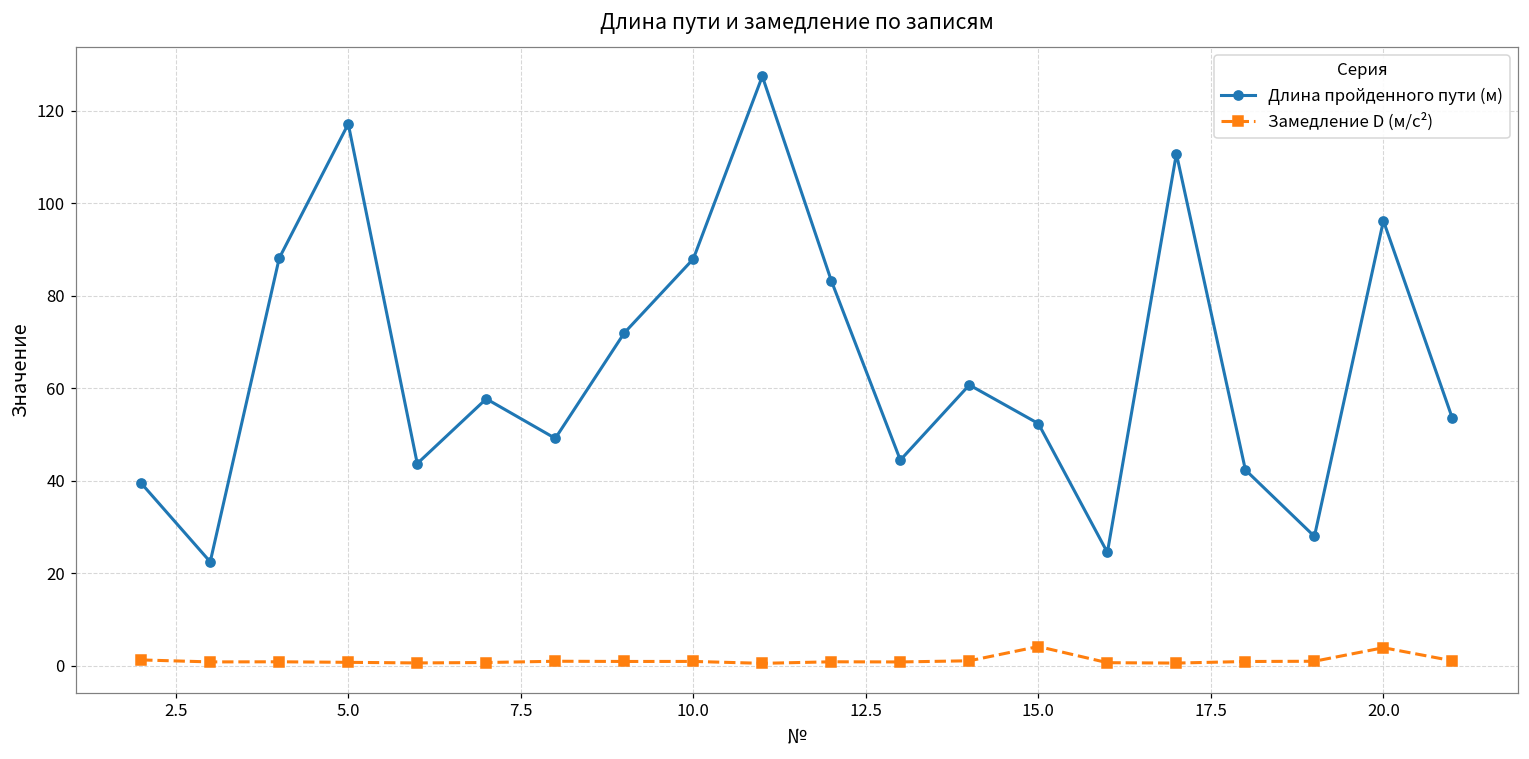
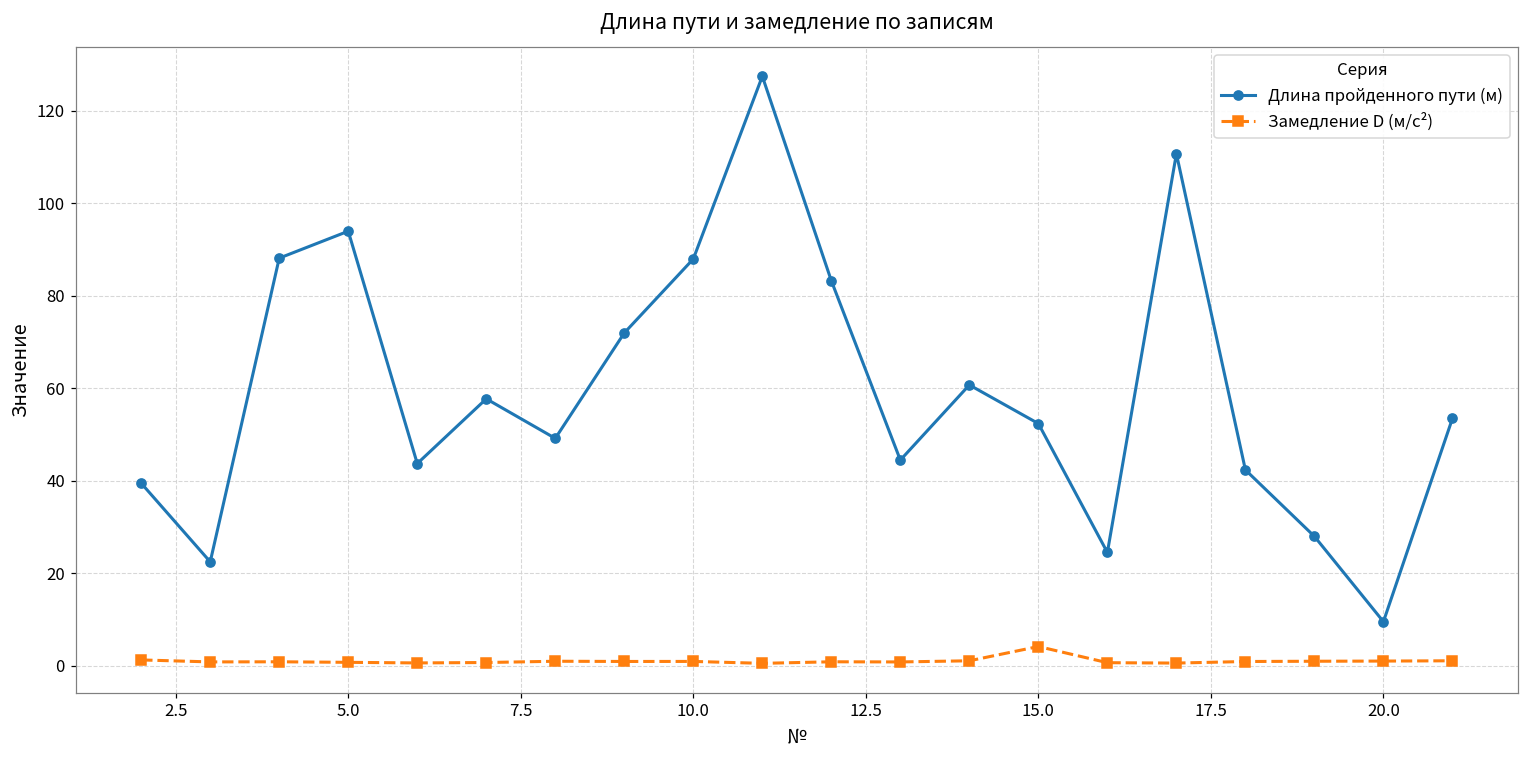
Длина пройденного пути (м), 5.0: 117 -> 94
Длина пройденного пути (м), 20.0: 96 -> 10
Замедление D (м/с²), 20.0: 4 -> 1
